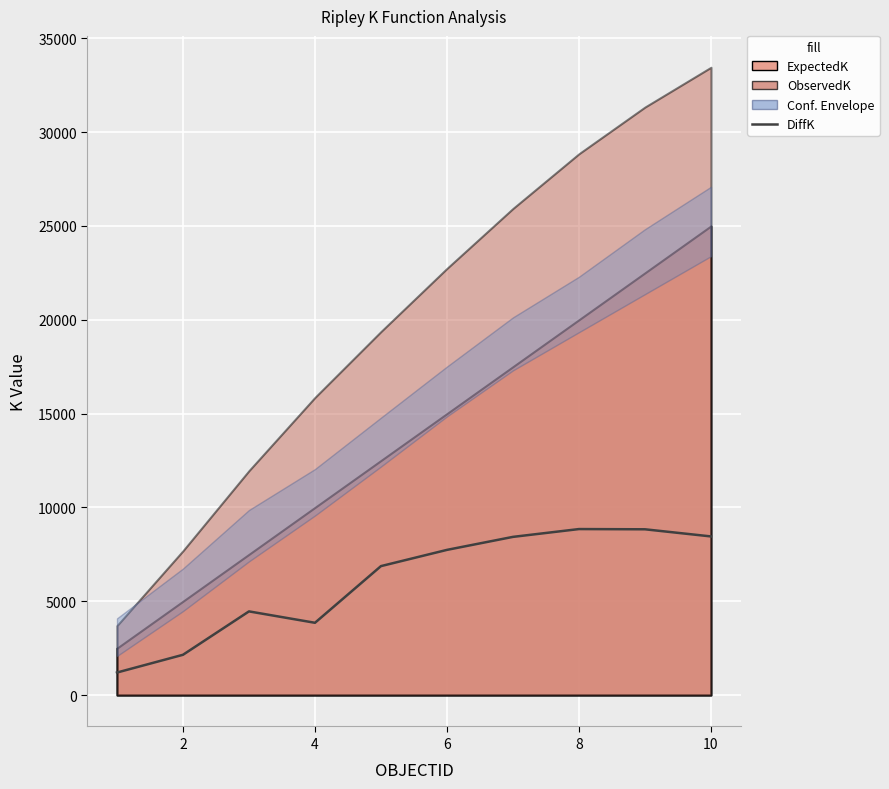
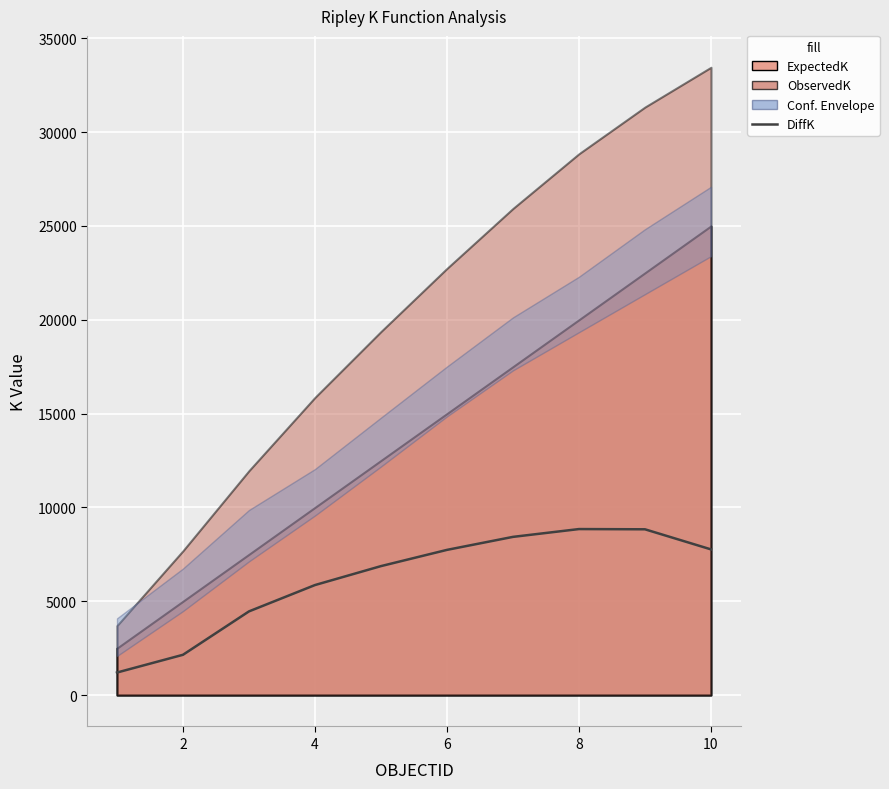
DiffK, 4: 3900 -> 5900
DiffK, 10: 8500 -> 7800
